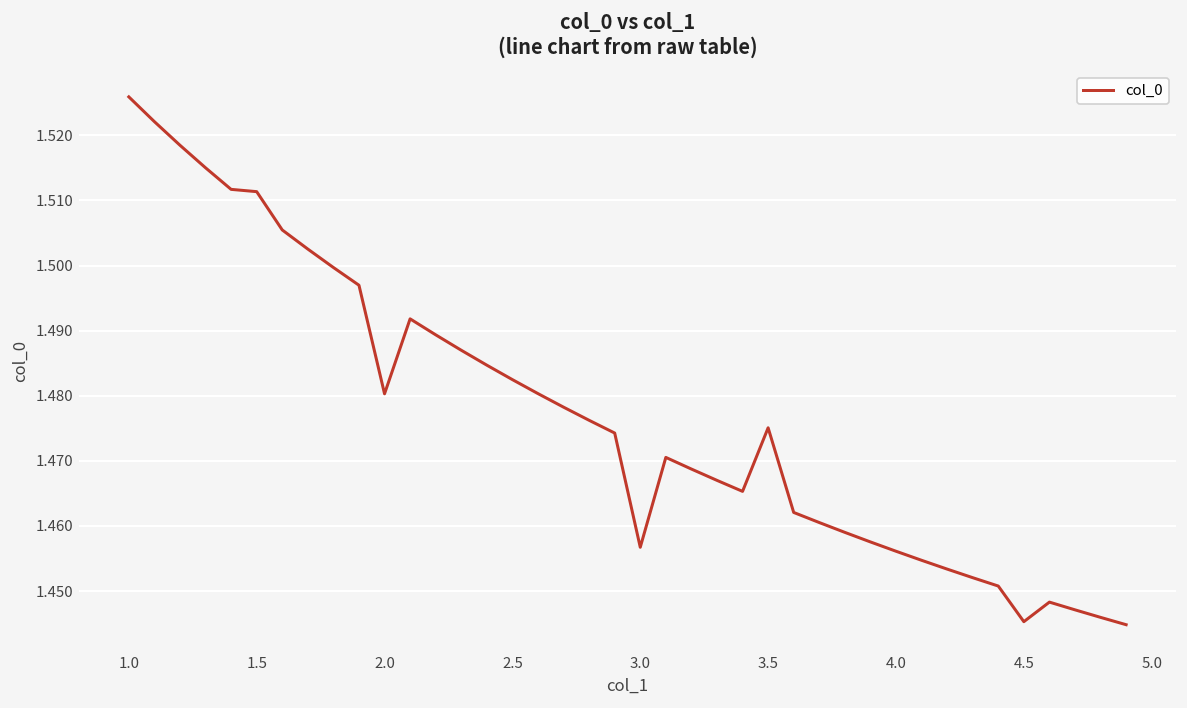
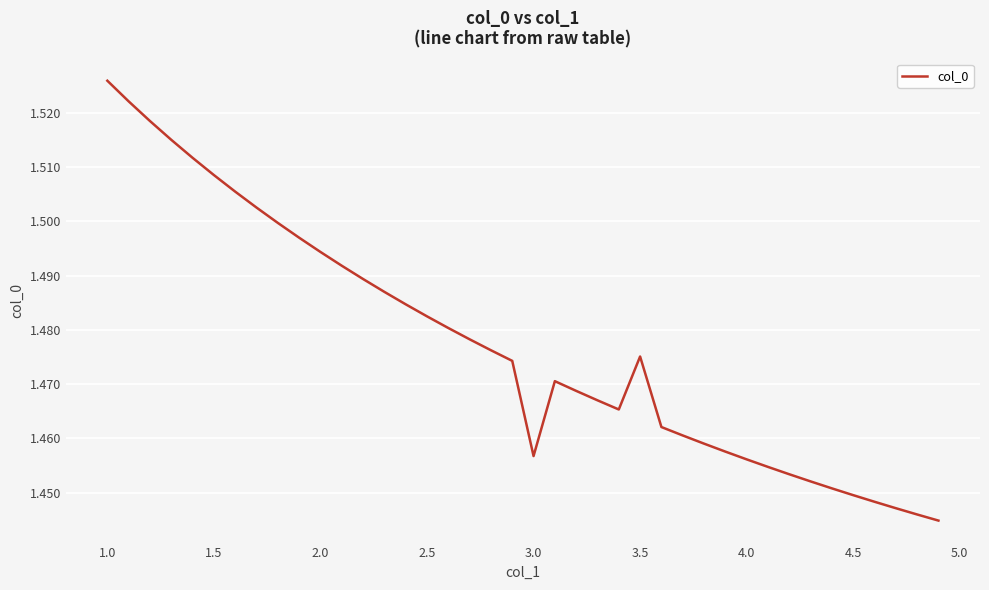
1.5: 1.511 -> 1.509
2.0: 1.480 -> 1.494
4.5: 1.445 -> 1.450
